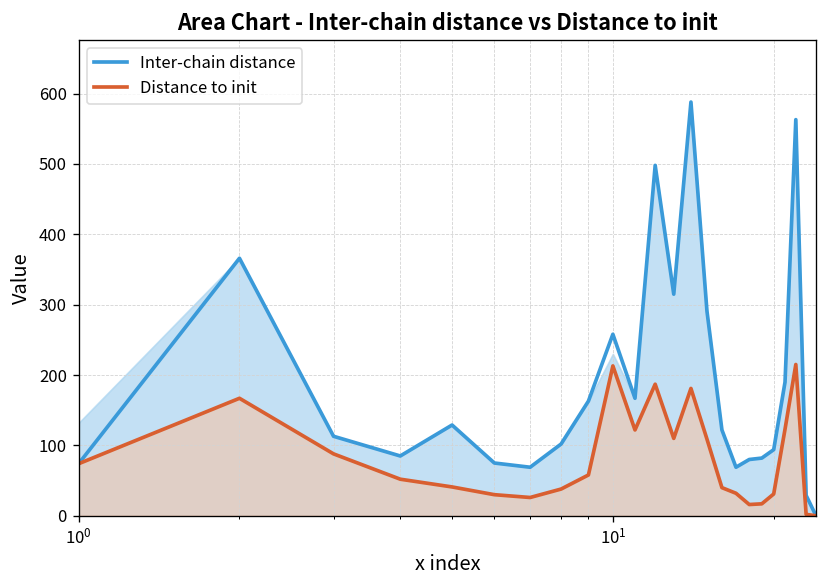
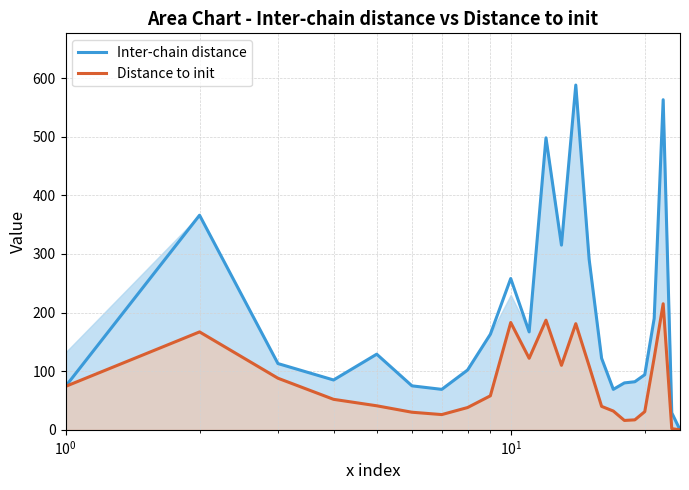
Distance to init, 10^1: 210 -> 180
